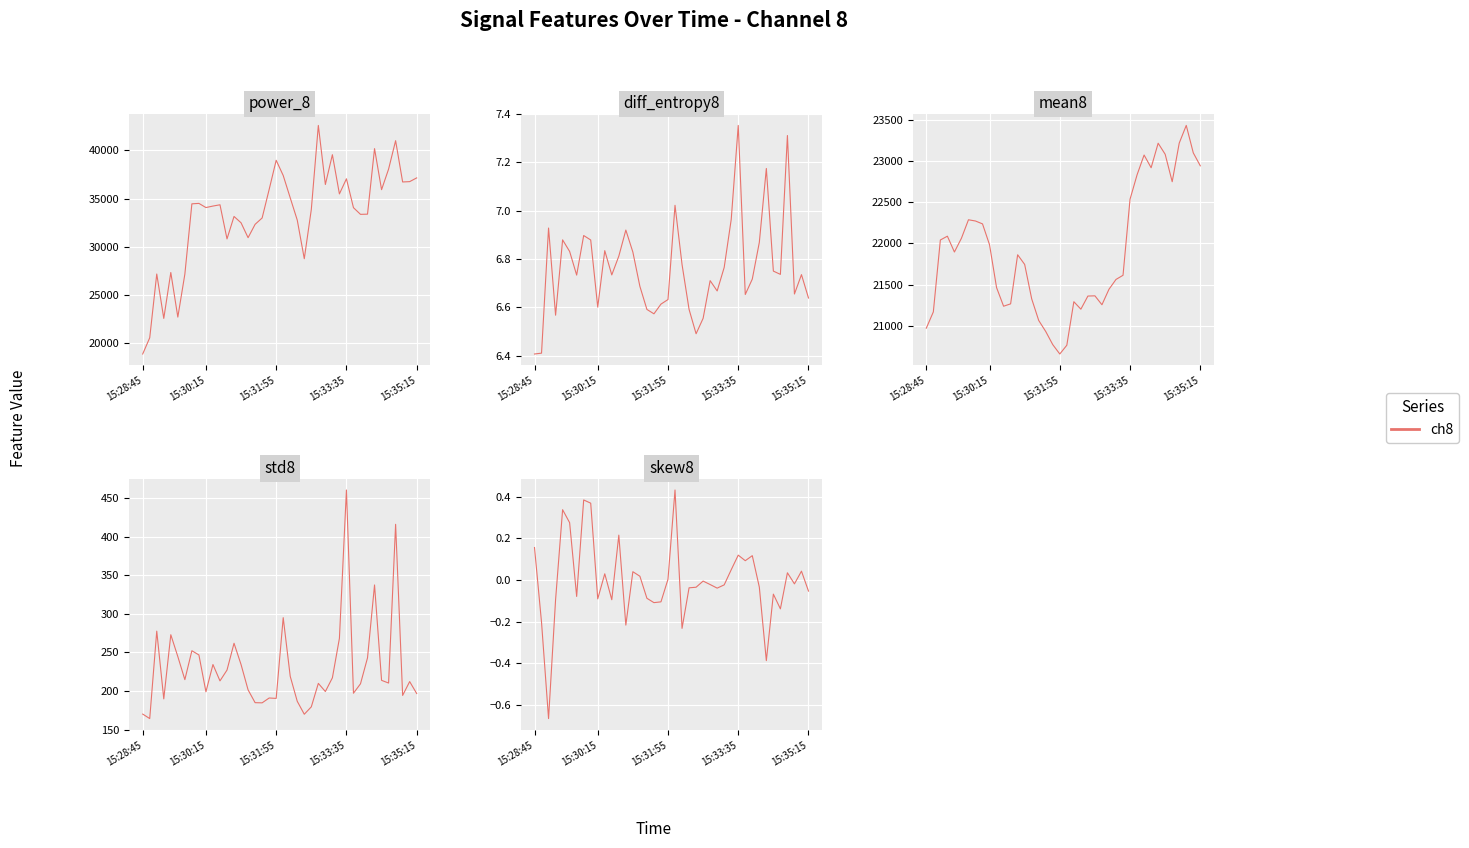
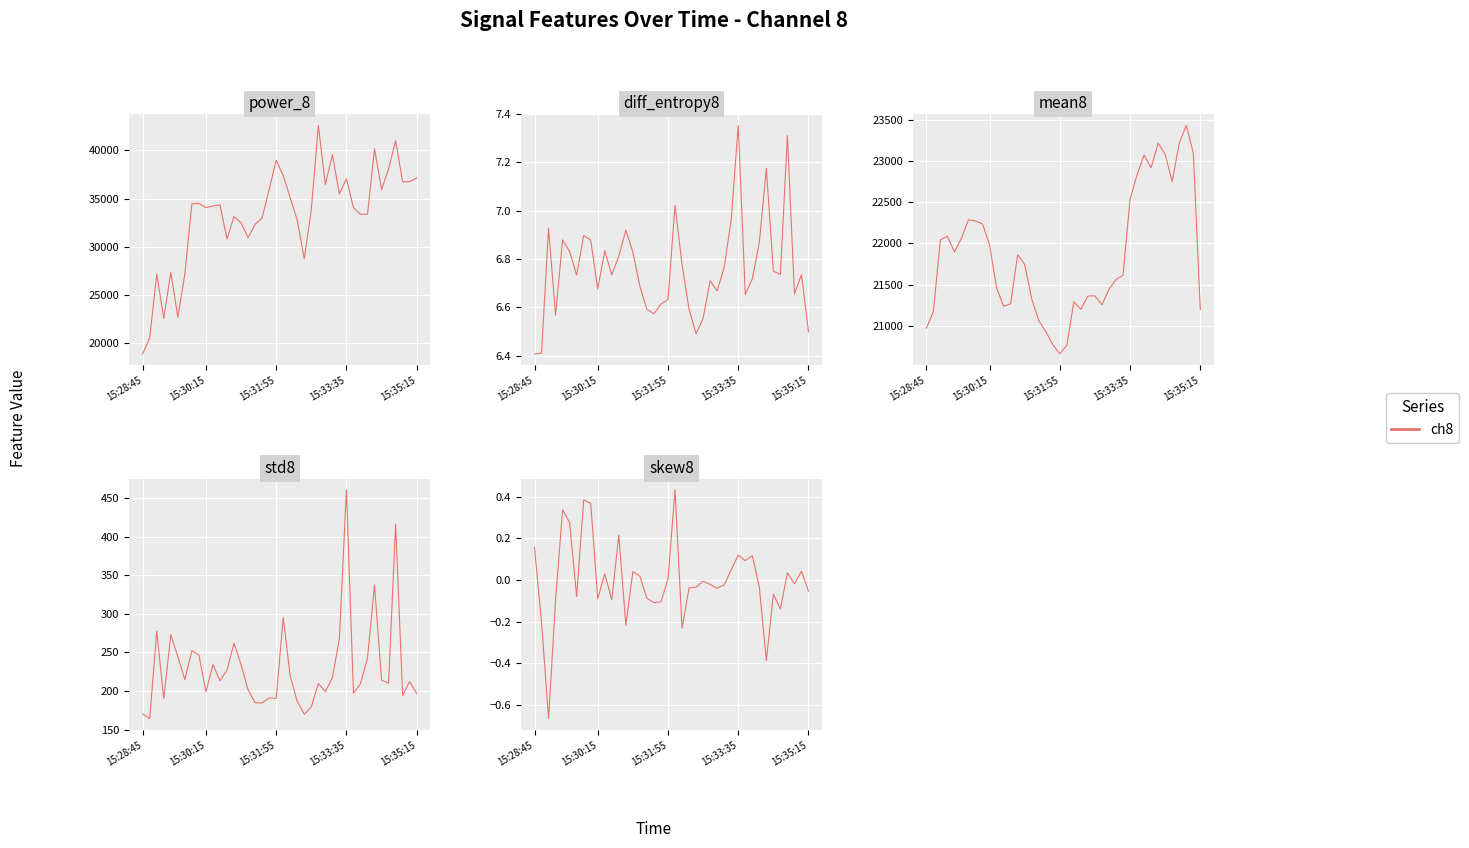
diff_entropy8, 15:30:15: 6.60 -> 6.68
diff_entropy8, 15:35:15: 6.64 -> 6.50
mean8, 15:35:15: 22900 -> 21200
